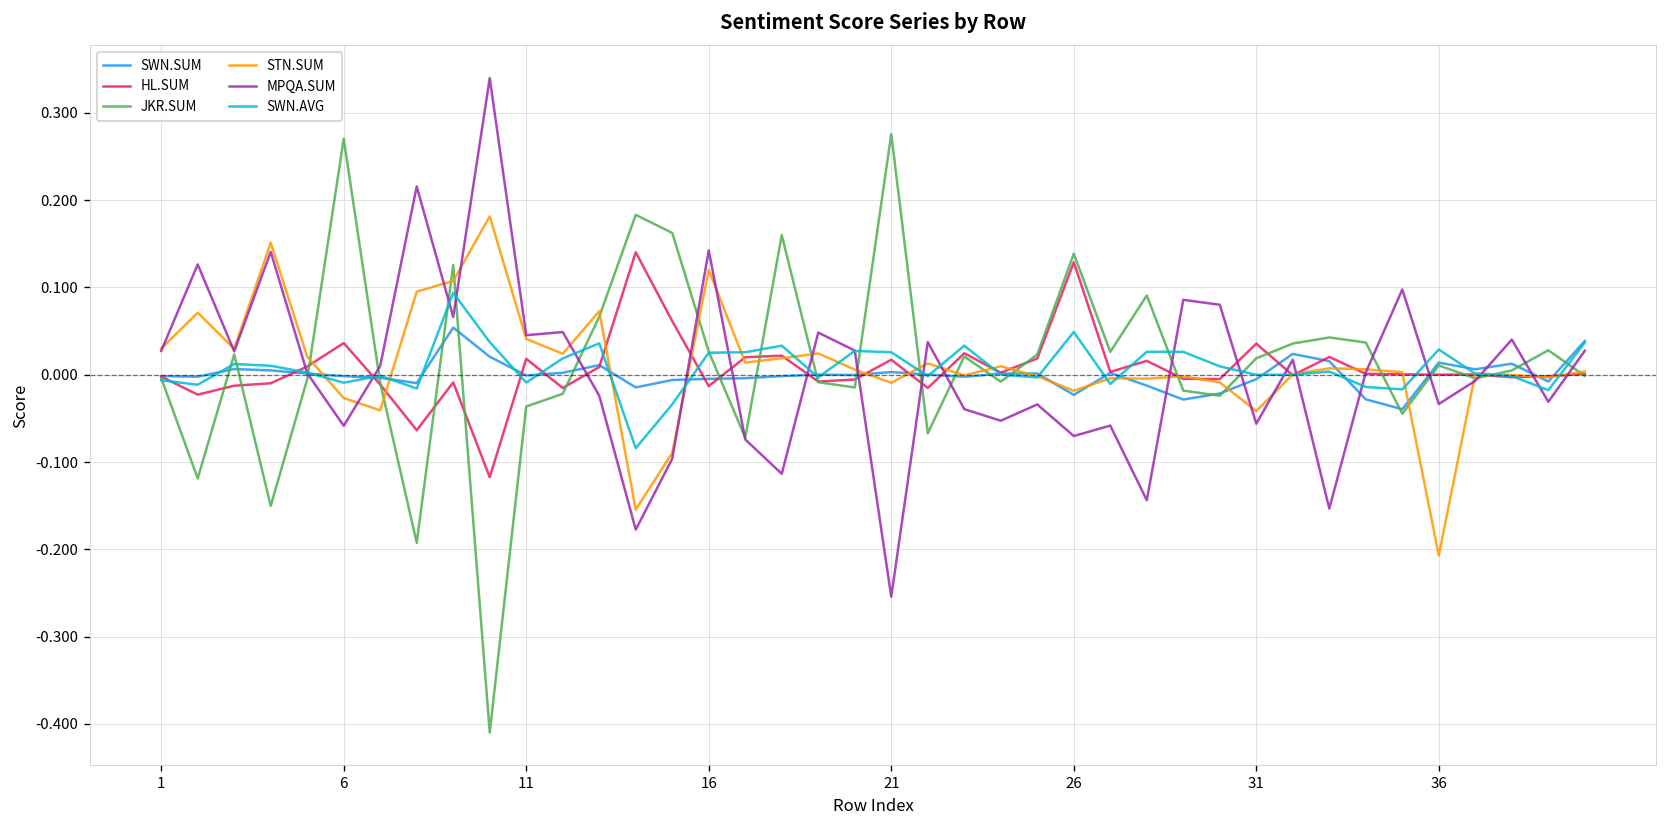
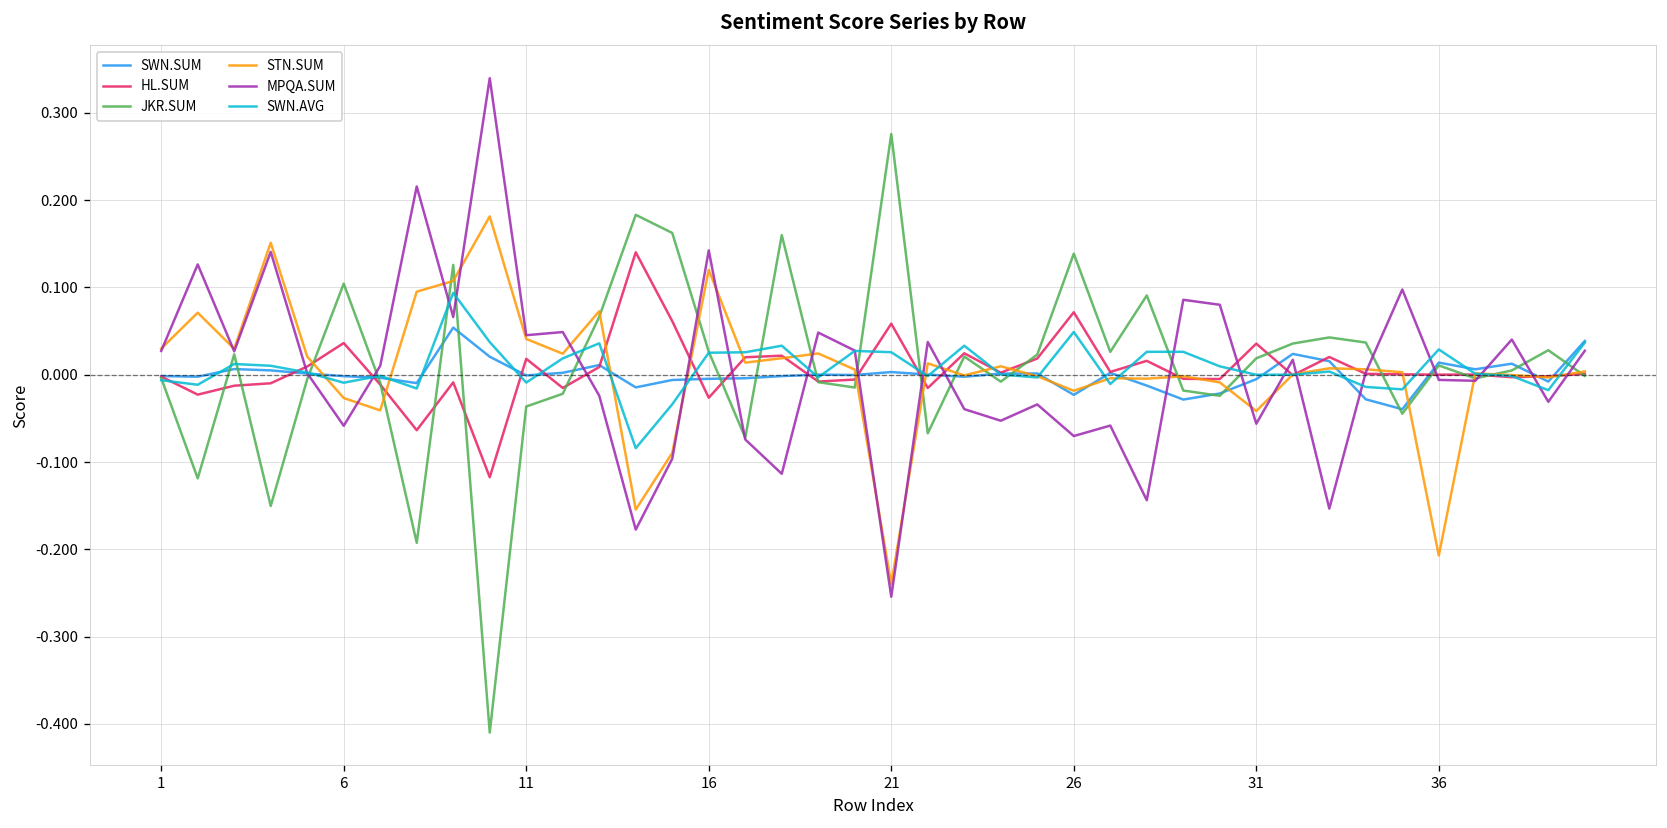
JKR.SUM, 6: 0.27 -> 0.10
HL.SUM, 16: -0.01 -> -0.03
HL.SUM, 21: 0.02 -> 0.06
STN.SUM, 21: -0.01 -> -0.24
HL.SUM, 26: 0.13 -> 0.07
MPQA.SUM, 36: -0.03 -> -0.01
